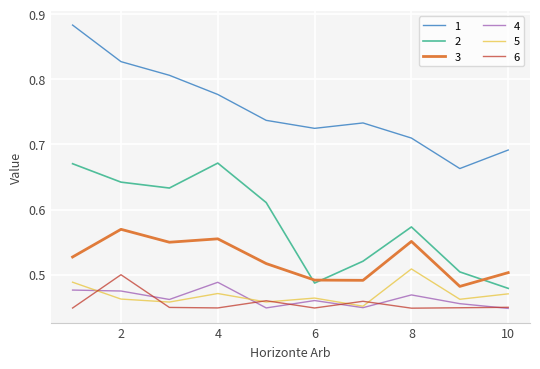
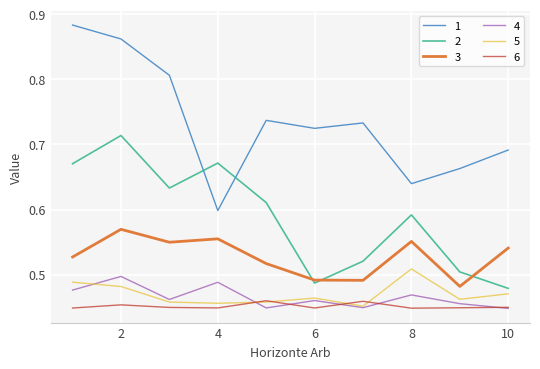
1, 2: 0.83 -> 0.86
2, 2: 0.64 -> 0.71
4, 2: 0.47 -> 0.50
5, 2: 0.46 -> 0.48
6, 2: 0.50 -> 0.45
1, 4: 0.78 -> 0.60
5, 4: 0.47 -> 0.46
1, 8: 0.71 -> 0.64
2, 8: 0.57 -> 0.59
3, 10: 0.50 -> 0.54
